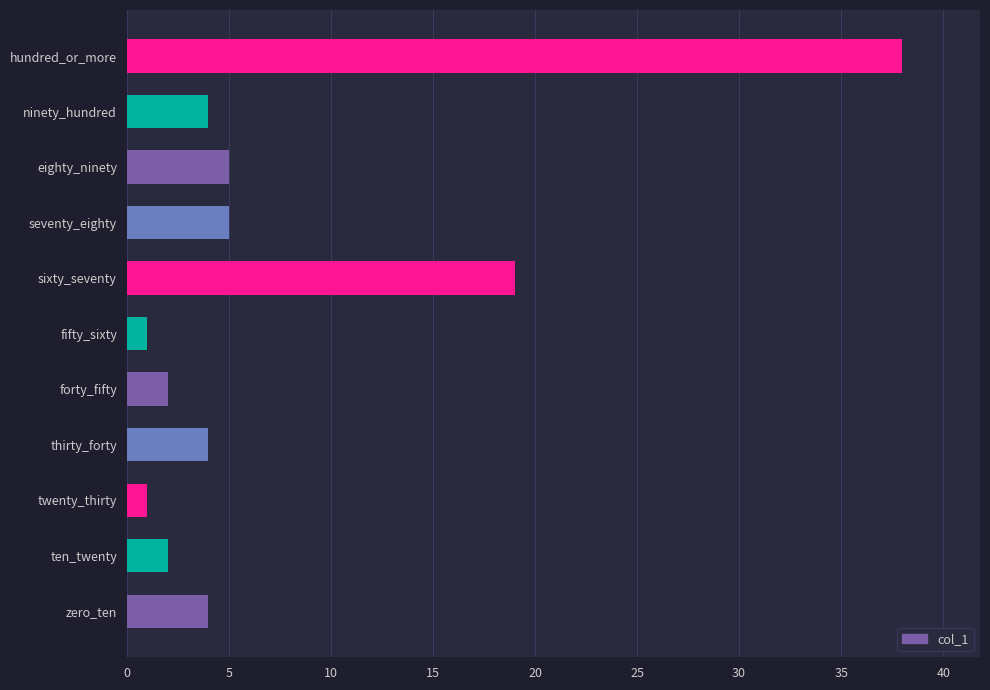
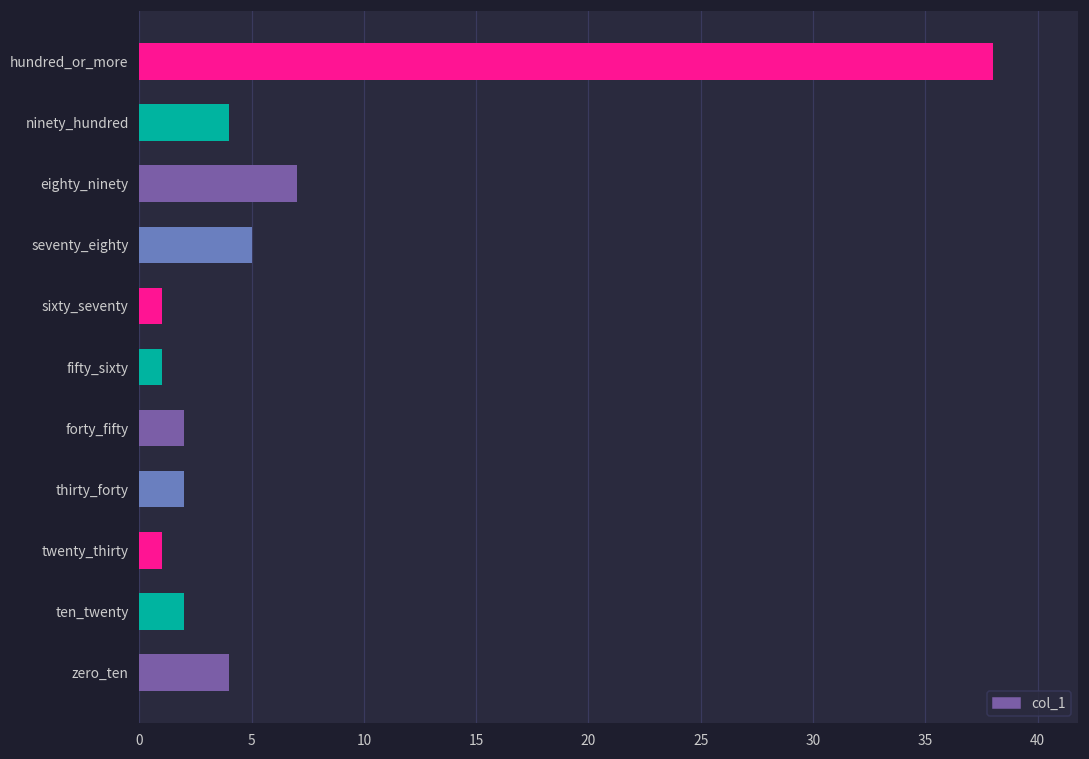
eighty_ninety: 5 -> 7
sixty_seventy: 19 -> 1
thirty_forty: 4 -> 2
